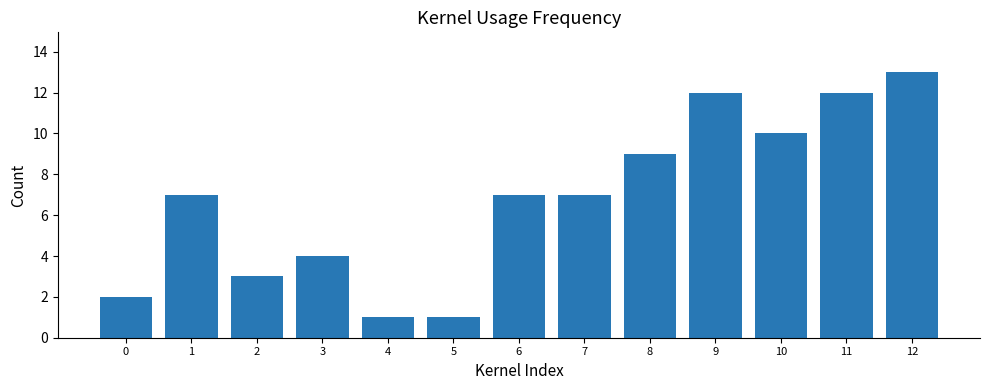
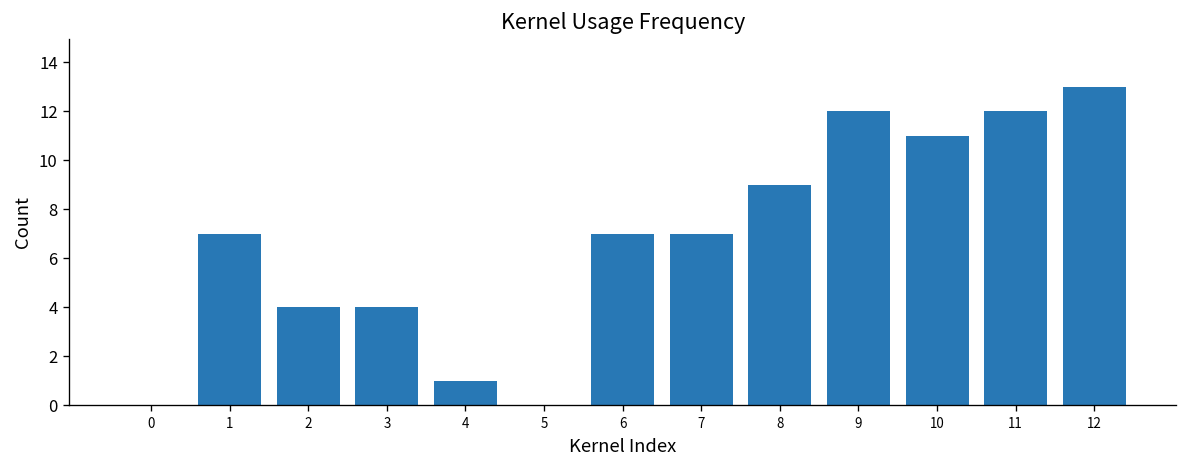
0: 2 -> 0
2: 3 -> 4
5: 1 -> 0
10: 10 -> 11
